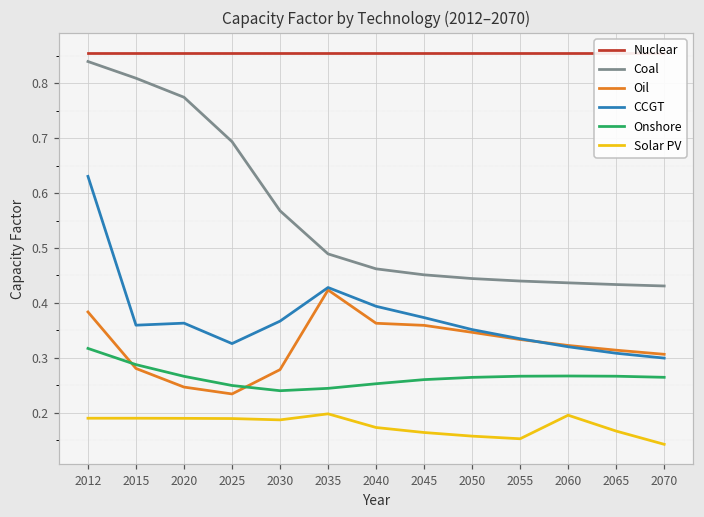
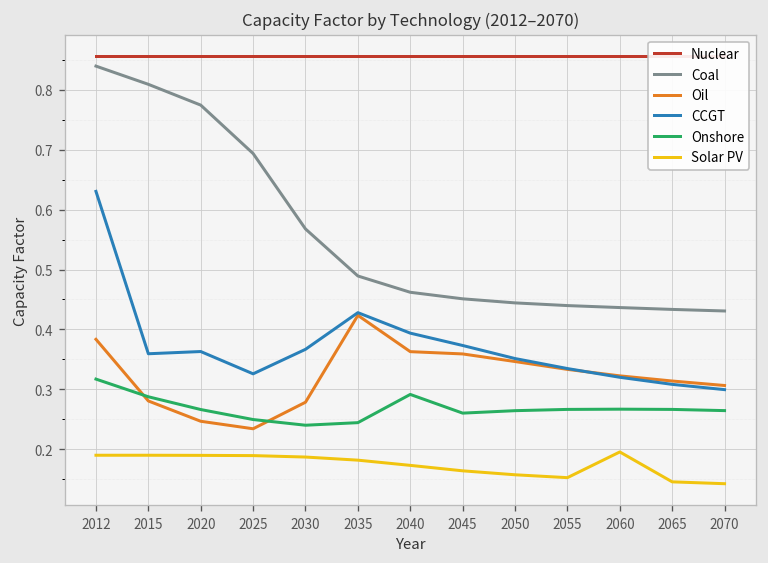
Solar PV, 2035: 0.20 -> 0.18
Onshore, 2040: 0.25 -> 0.29
Solar PV, 2065: 0.17 -> 0.15
